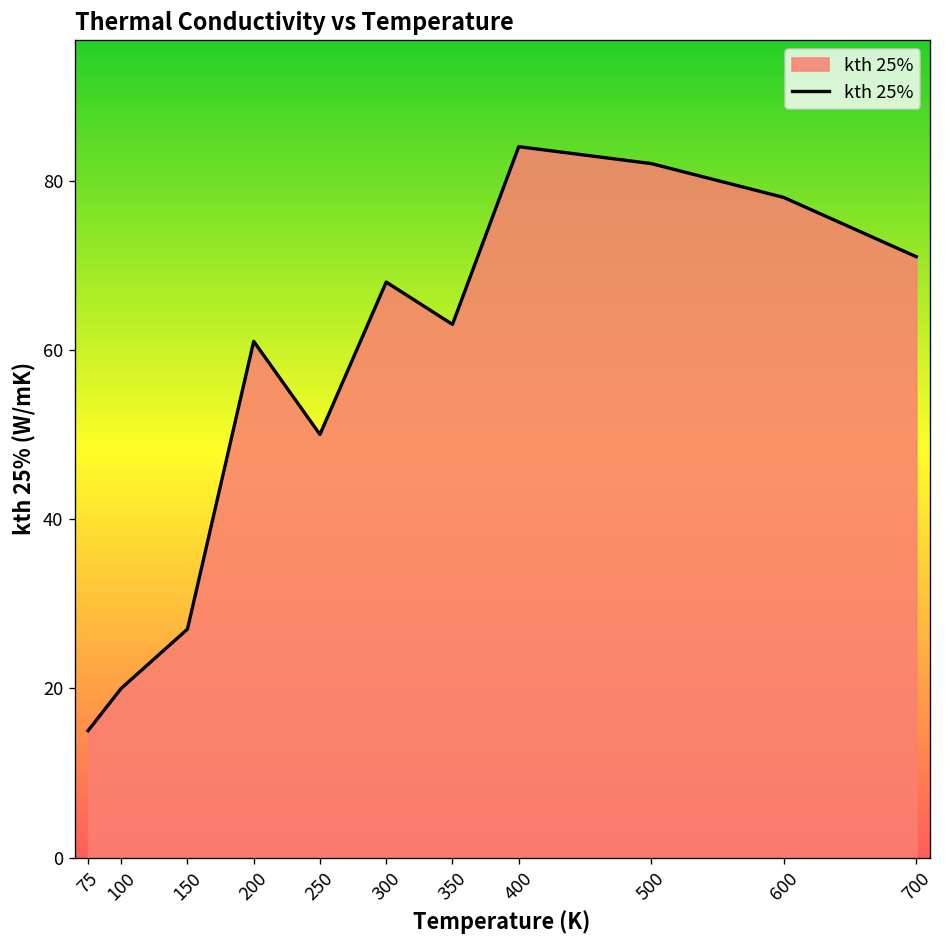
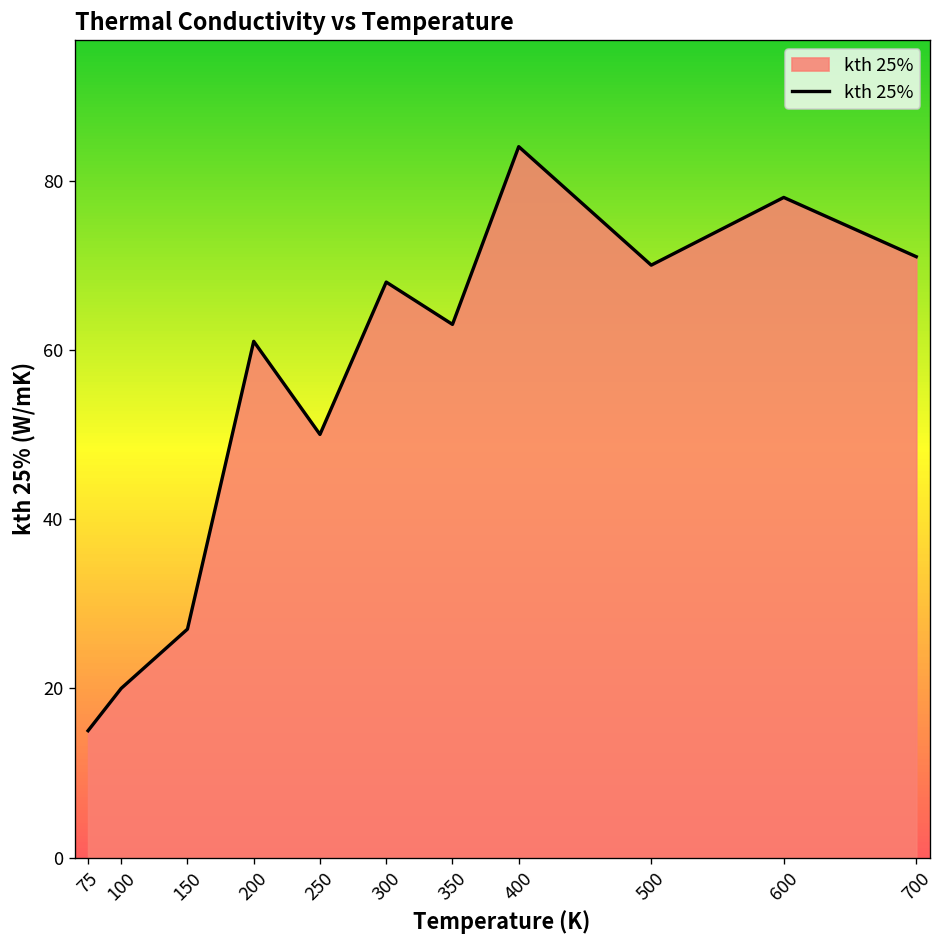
500: 82 -> 70
